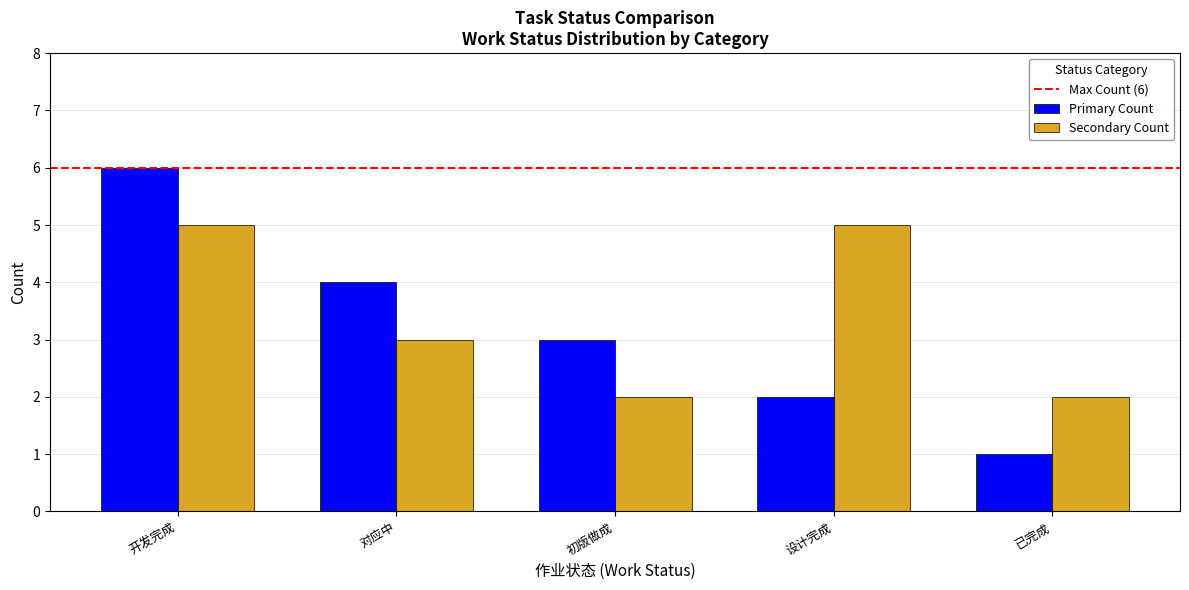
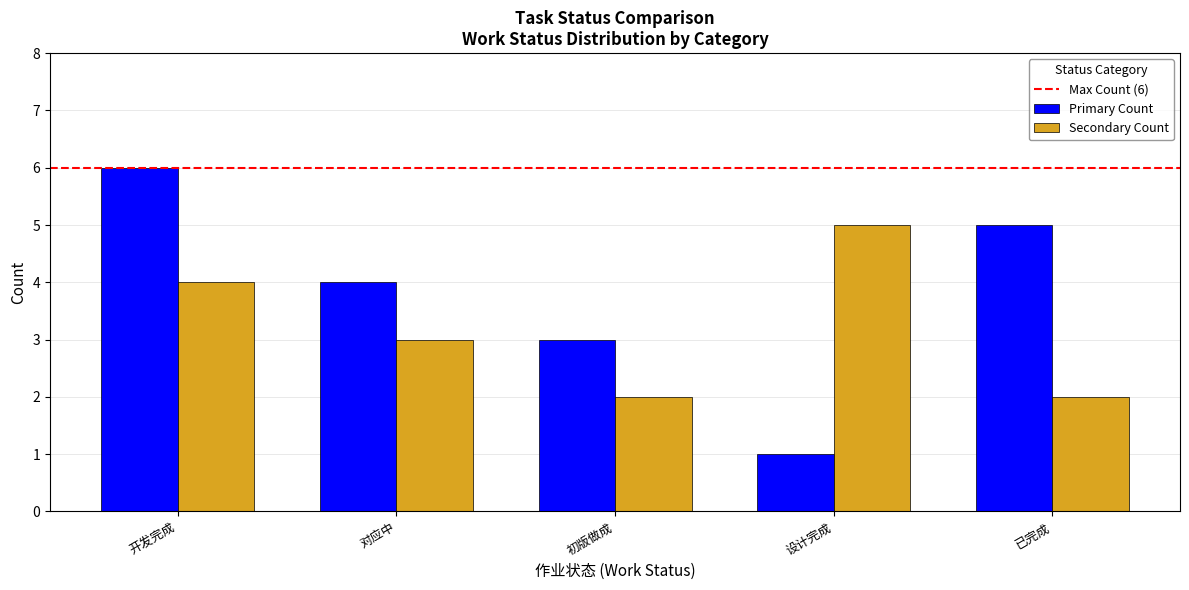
Secondary Count, 开发完成: 5 -> 4
Primary Count, 设计完成: 2 -> 1
Primary Count, 已完成: 1 -> 5
